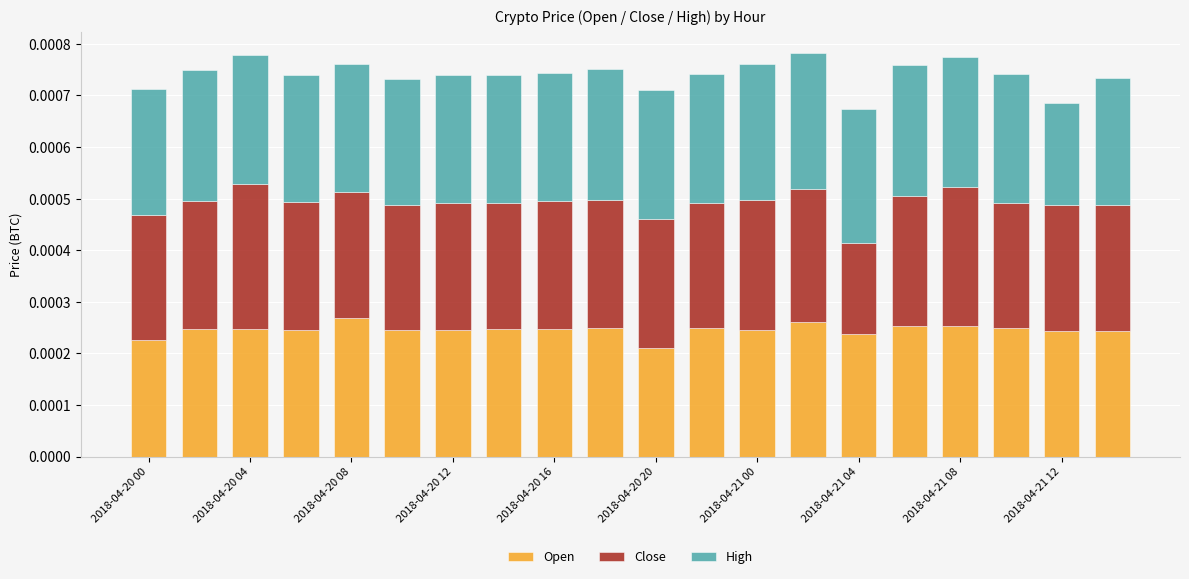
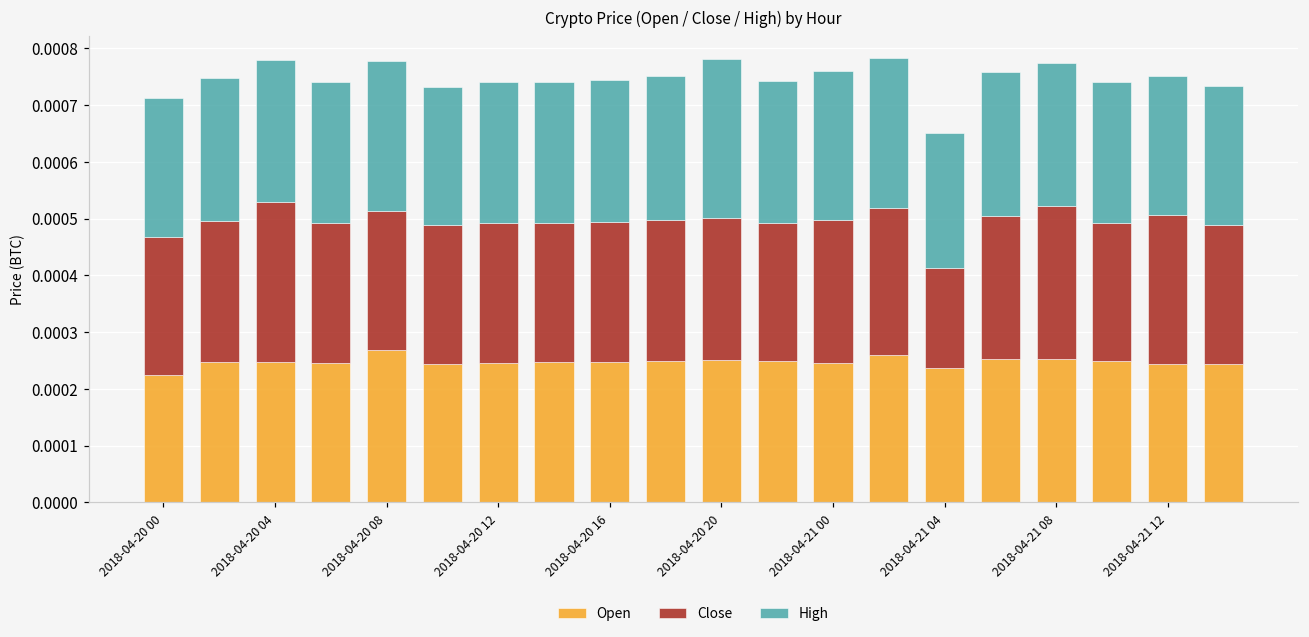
High, 2018-04-20 08: 0.00025 -> 0.00026
Open, 2018-04-20 20: 0.00021 -> 0.00025
High, 2018-04-20 20: 0.00025 -> 0.00028
High, 2018-04-21 04: 0.00026 -> 0.00024
Close, 2018-04-21 12: 0.00024 -> 0.00026
High, 2018-04-21 12: 0.00020 -> 0.00025
